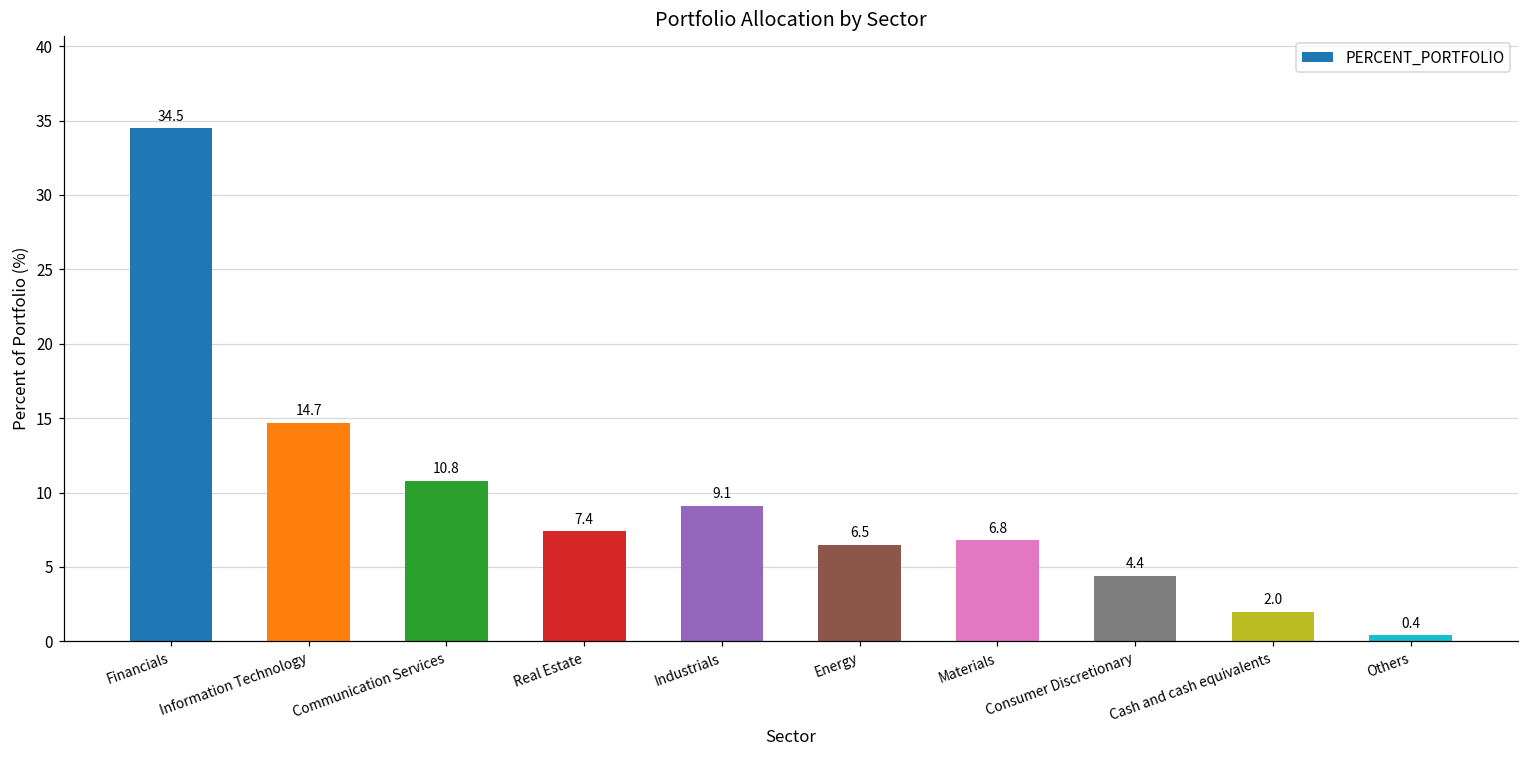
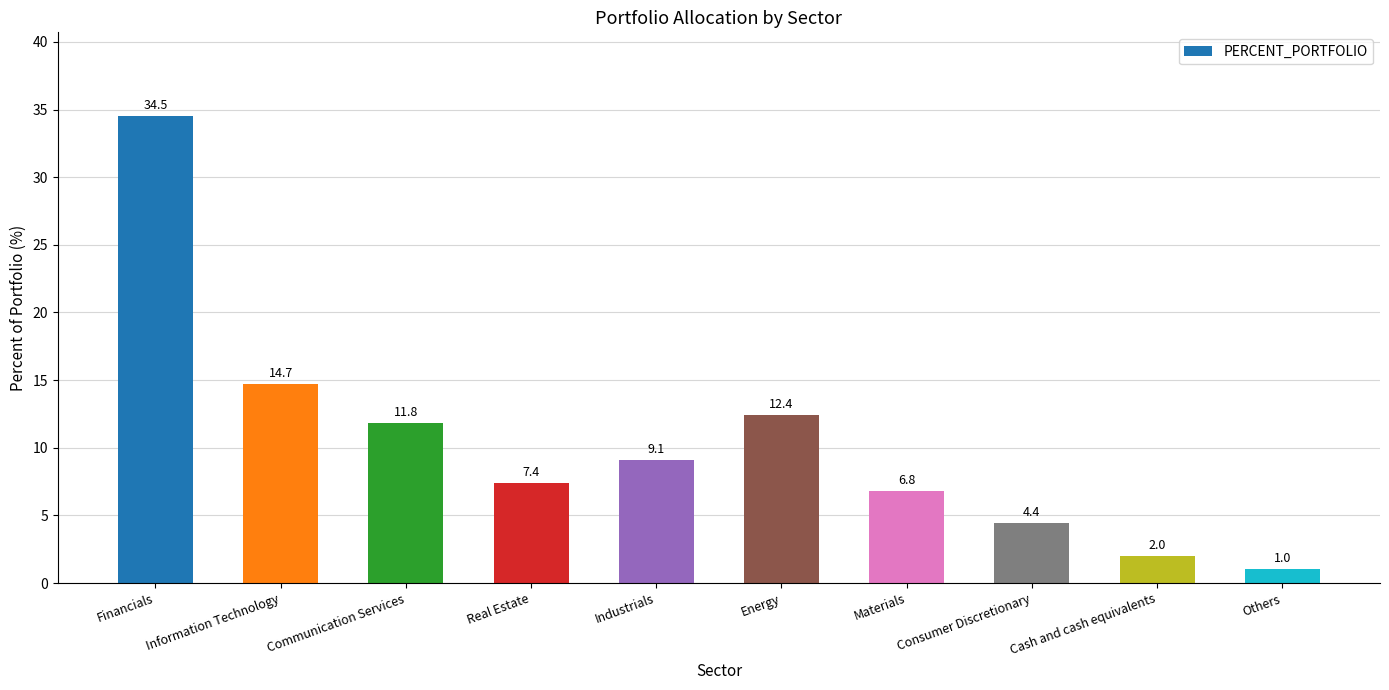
Communication Services: 10.8 -> 11.8
Energy: 6.5 -> 12.4
Others: 0.4 -> 1.0
